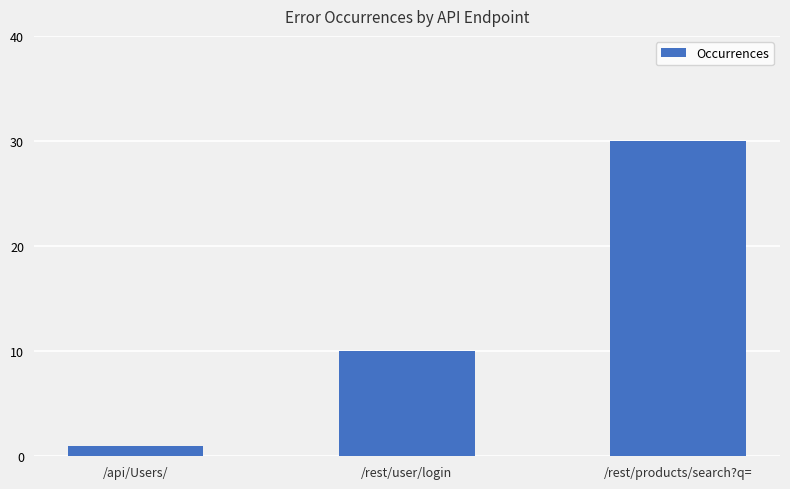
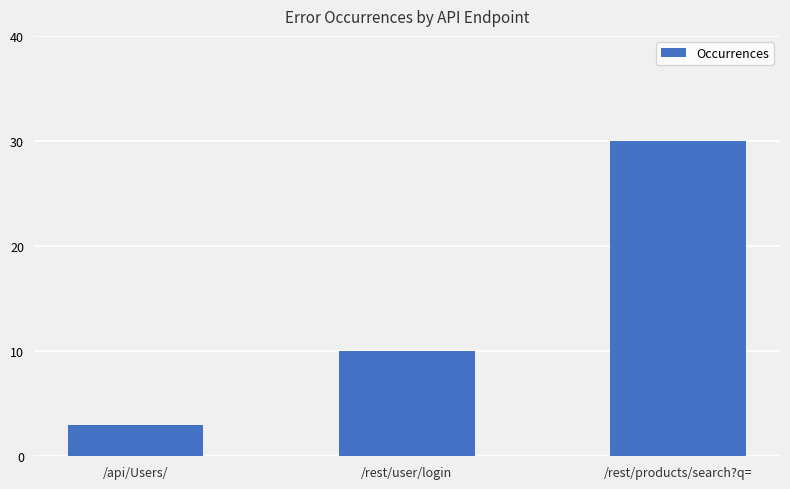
/api/Users/: 1 -> 3
